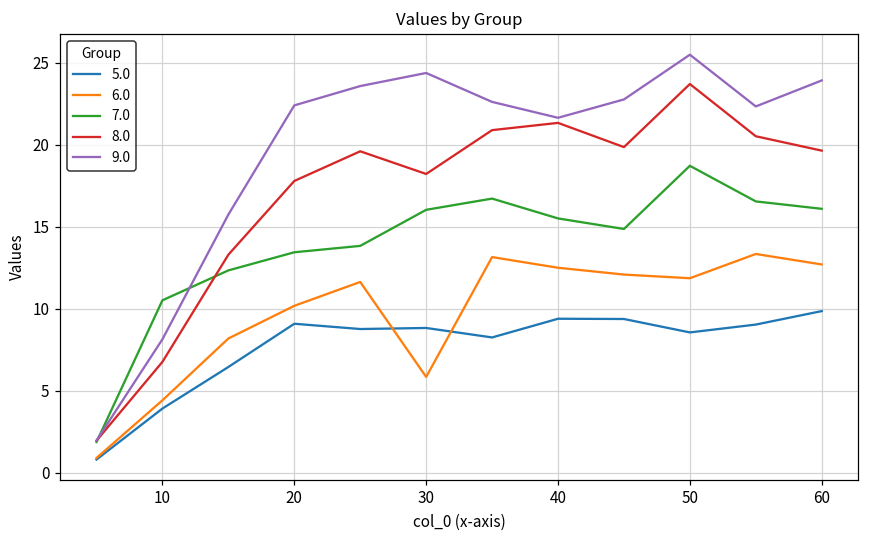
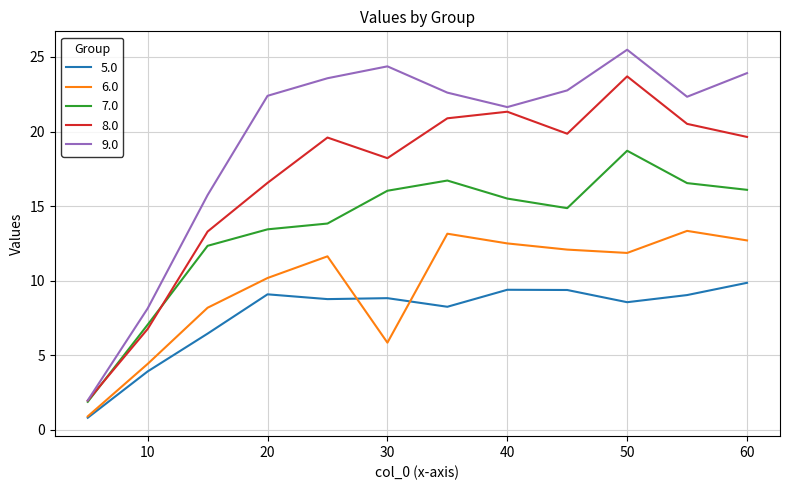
7.0, 10: 10.5 -> 7.1
8.0, 20: 17.8 -> 16.6
